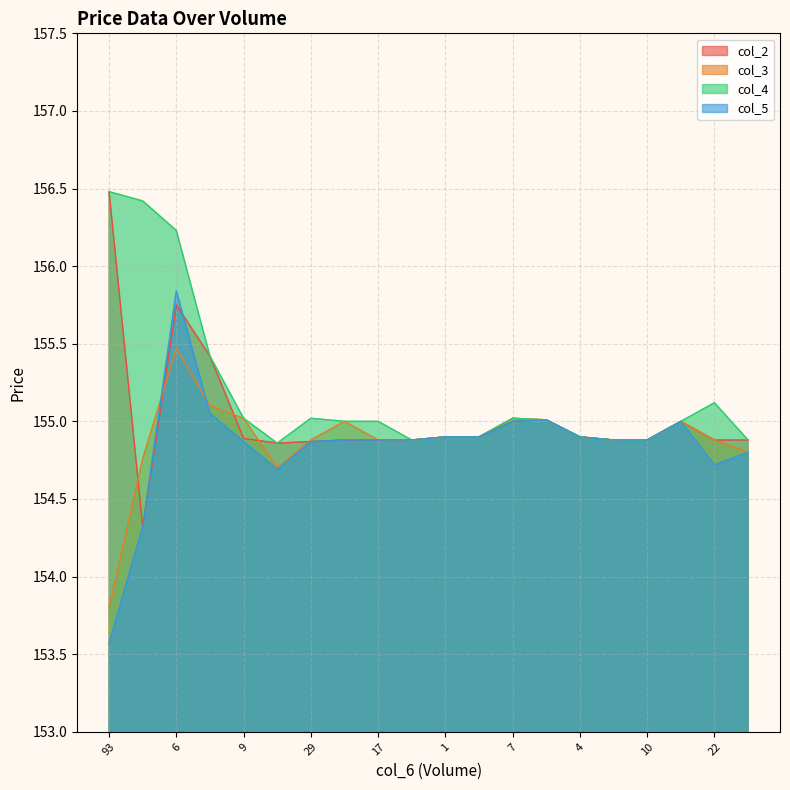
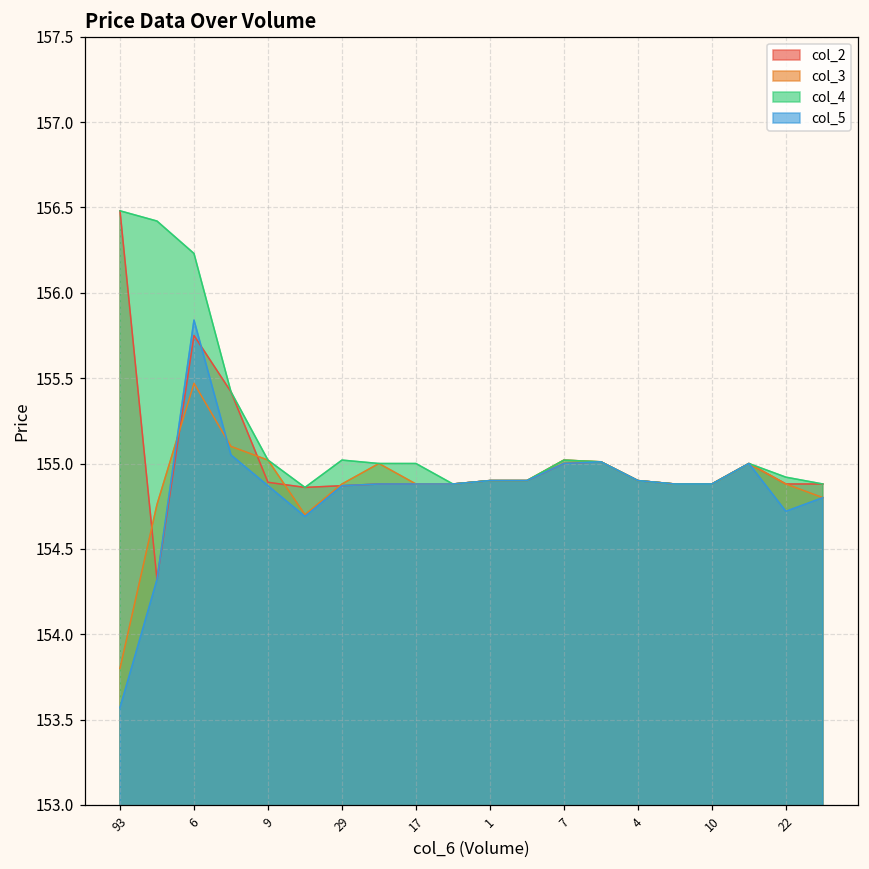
col_4, 22: 155.12 -> 154.92
